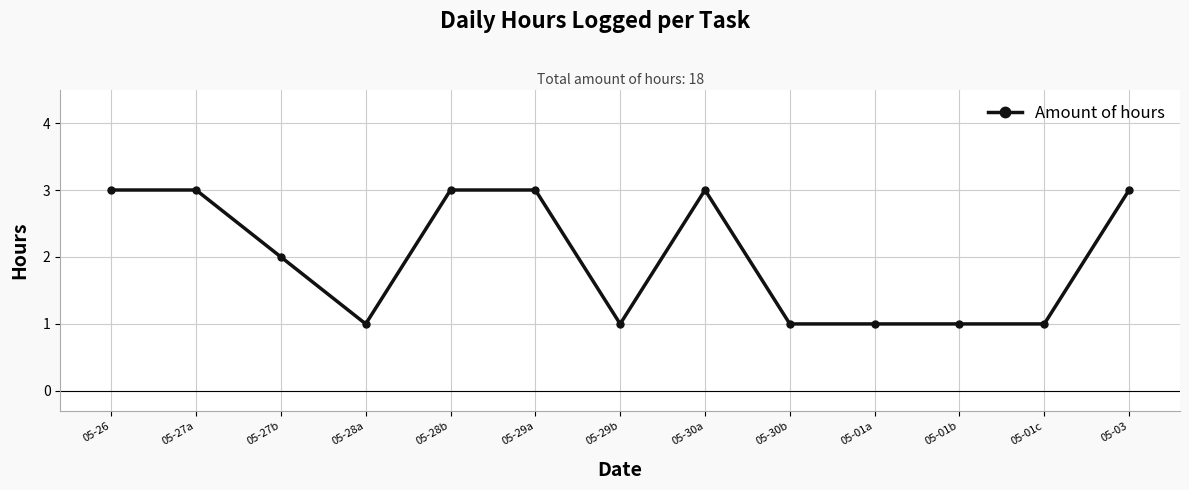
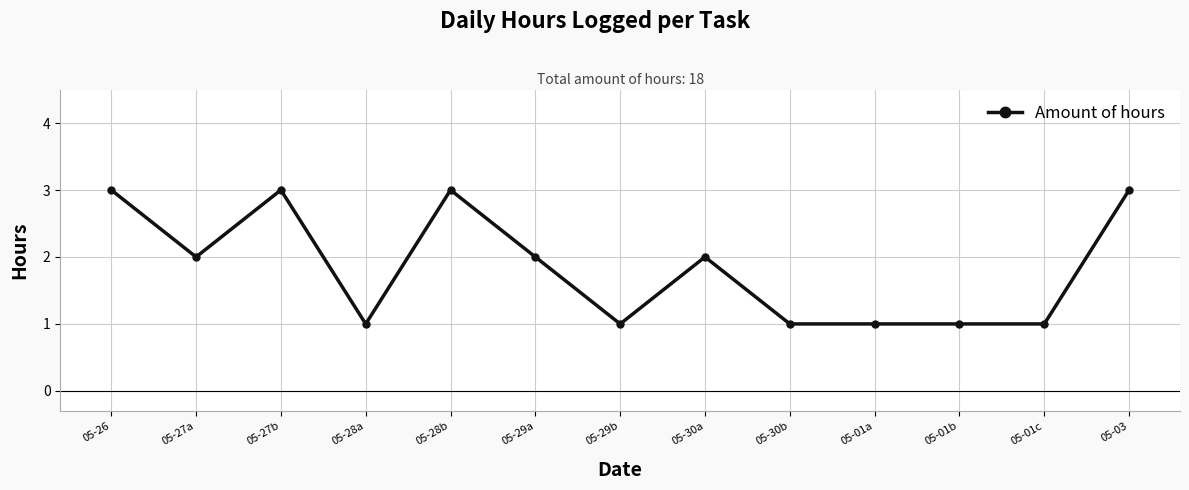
05-27a: 3 -> 2
05-27b: 2 -> 3
05-29a: 3 -> 2
05-30a: 3 -> 2
